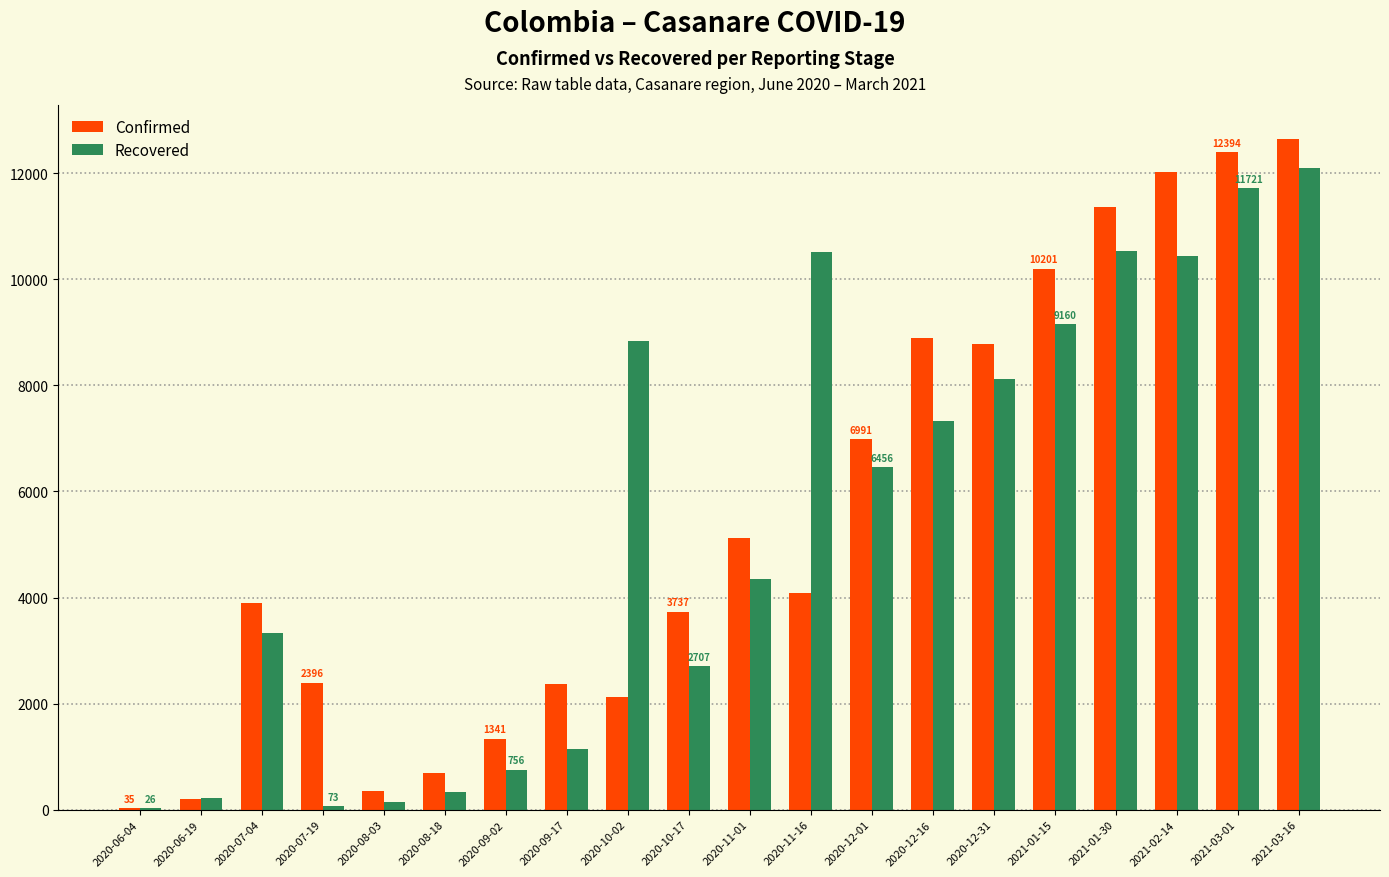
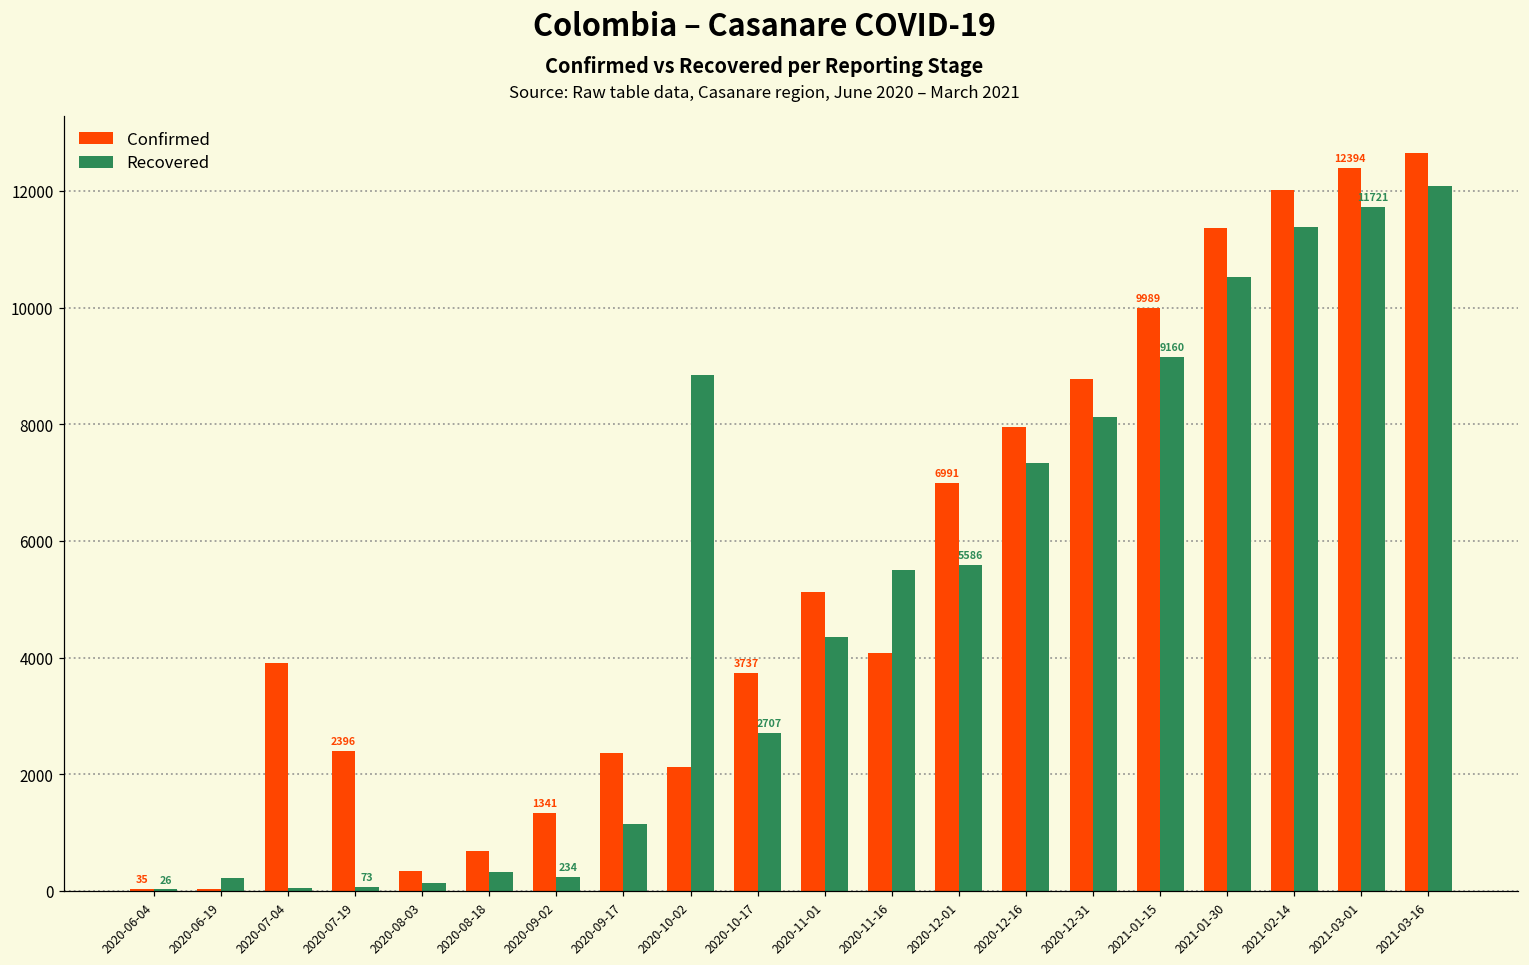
Confirmed, 2020-06-19: 200 -> 0
Recovered, 2020-07-04: 3300 -> 0
Recovered, 2020-09-02: 756 -> 234
Recovered, 2020-11-16: 10500 -> 5500
Recovered, 2020-12-01: 6456 -> 5586
Confirmed, 2020-12-16: 8900 -> 8000
Confirmed, 2021-01-15: 10201 -> 9989
Recovered, 2021-02-14: 10400 -> 11400
